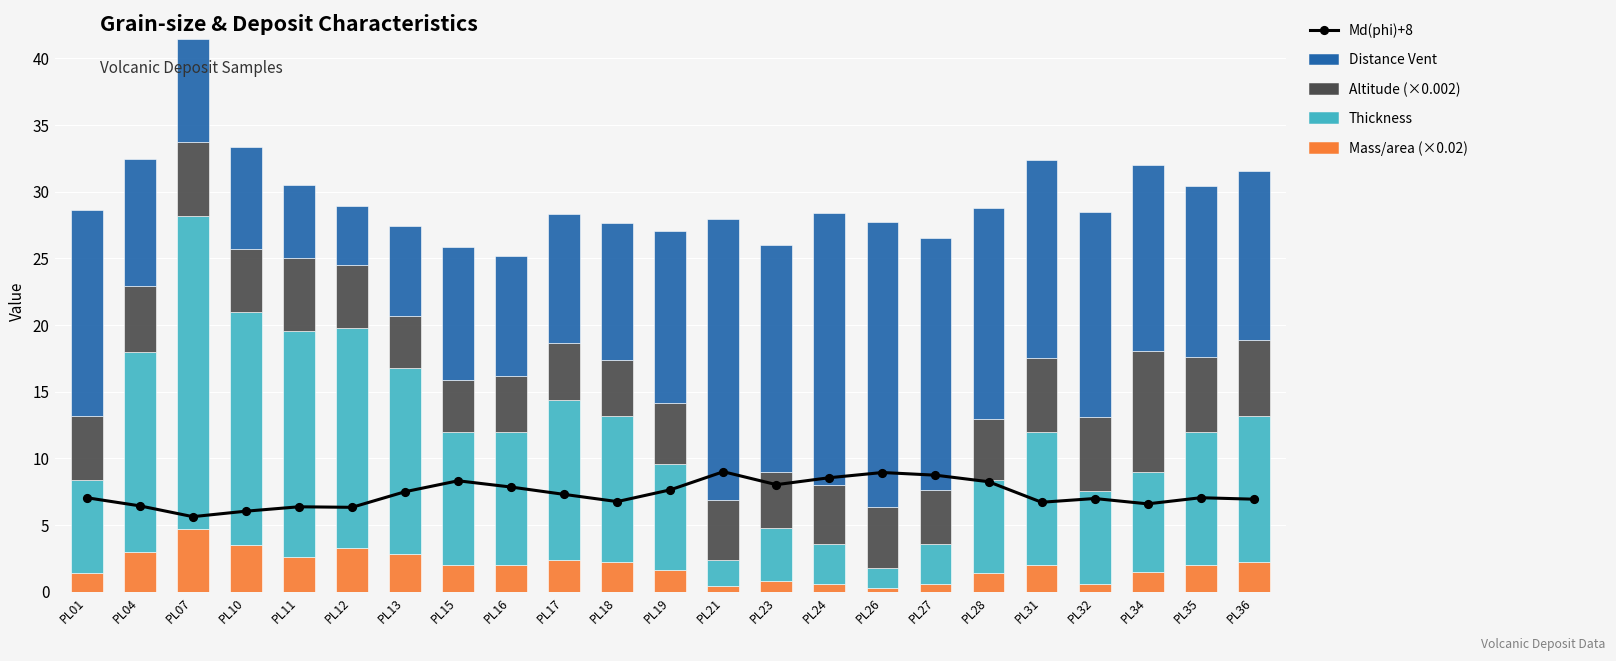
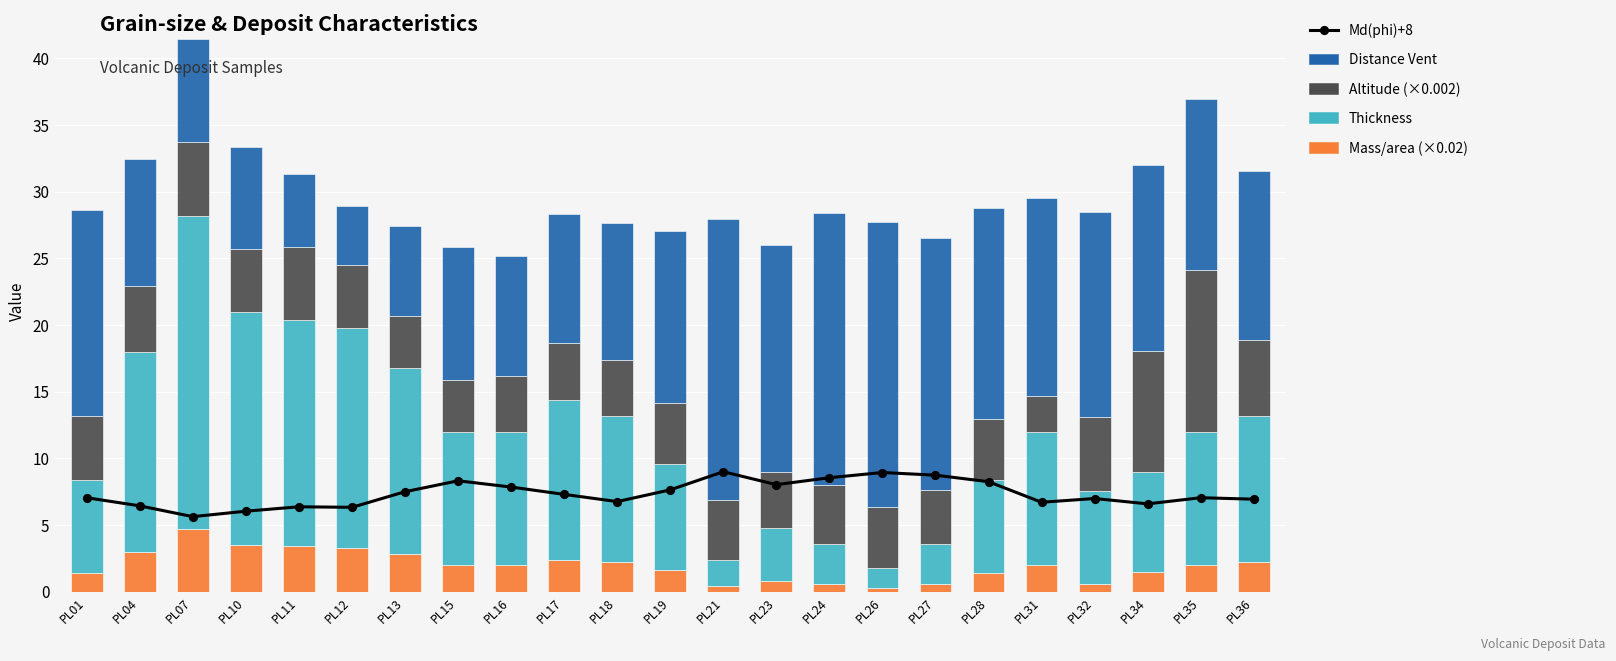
Mass/area (×0.02), PL11: 2.6 -> 3.4
Altitude (×0.002), PL31: 5.5 -> 2.7
Altitude (×0.002), PL35: 5.6 -> 12.1
